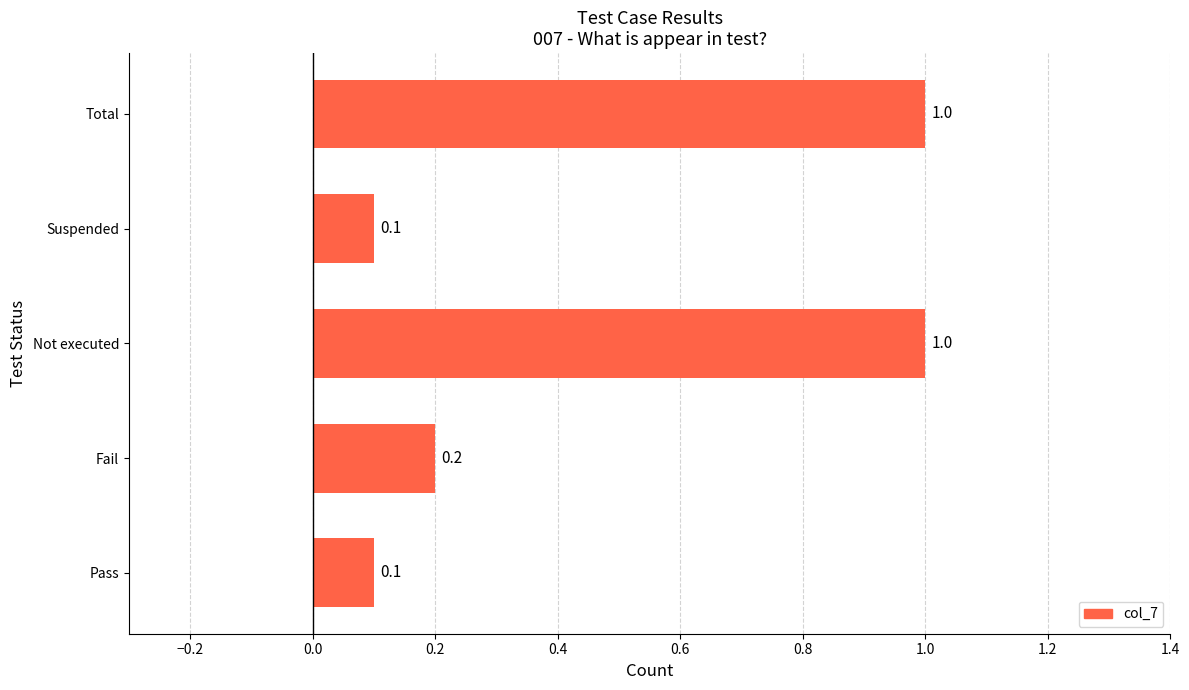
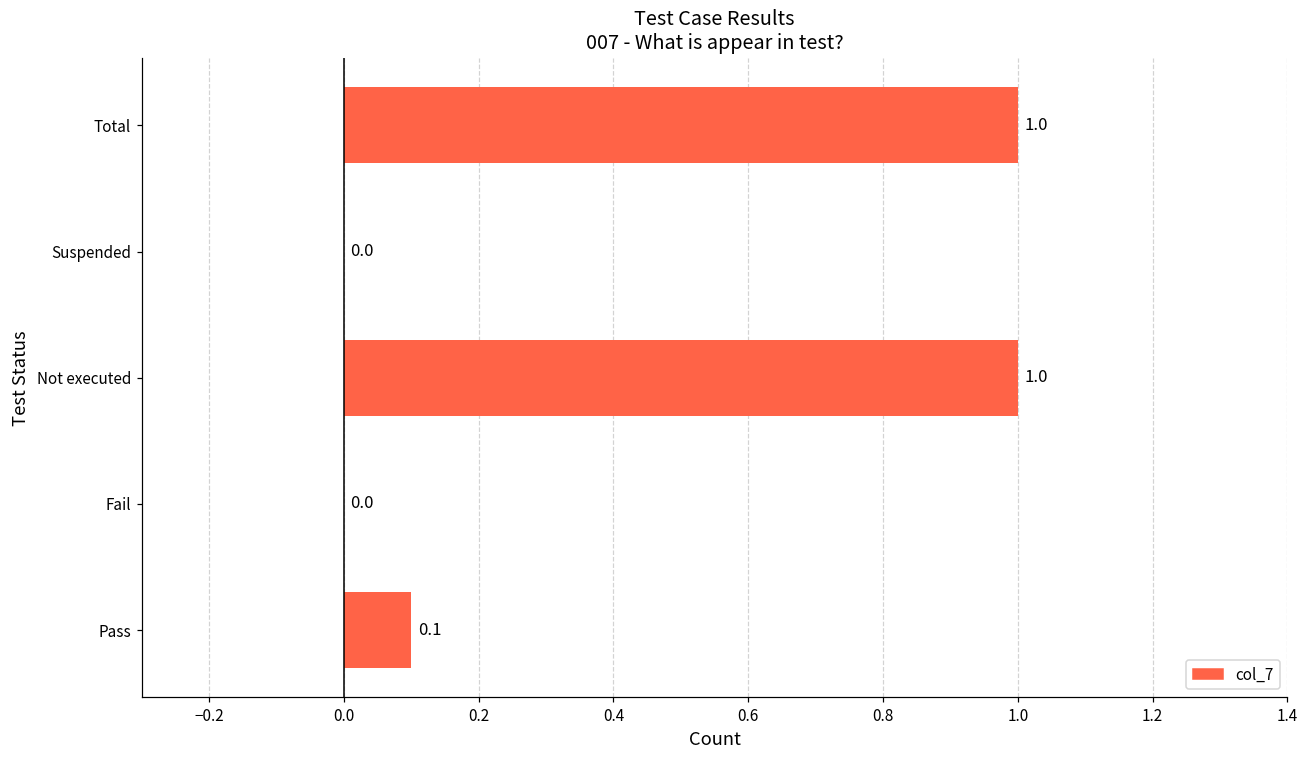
Suspended: 0.1 -> 0.0
Fail: 0.2 -> 0.0
